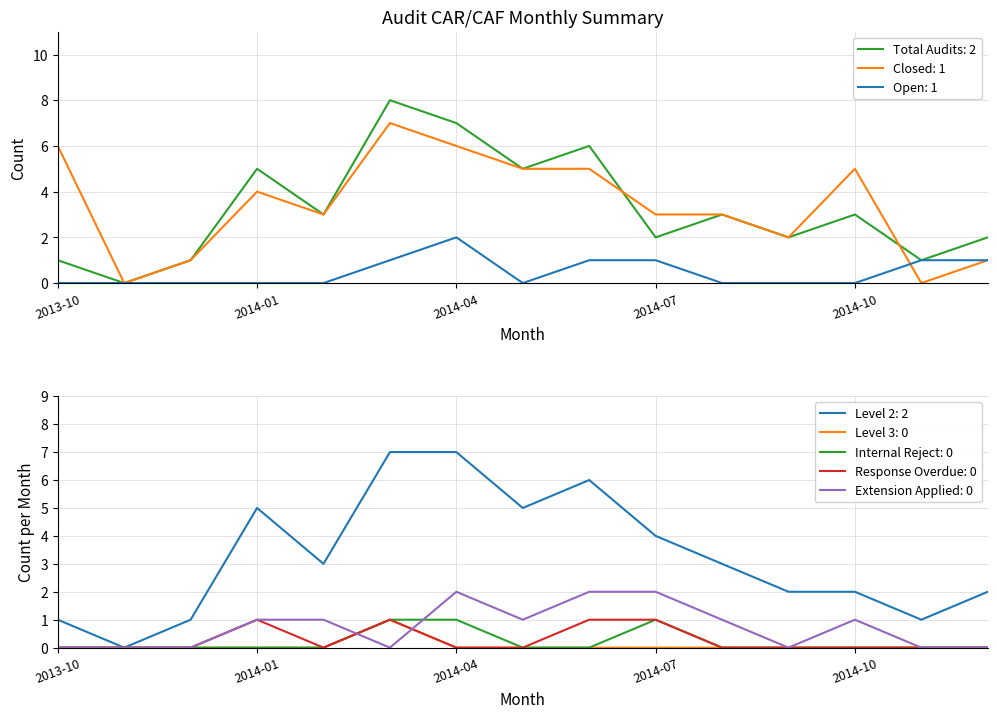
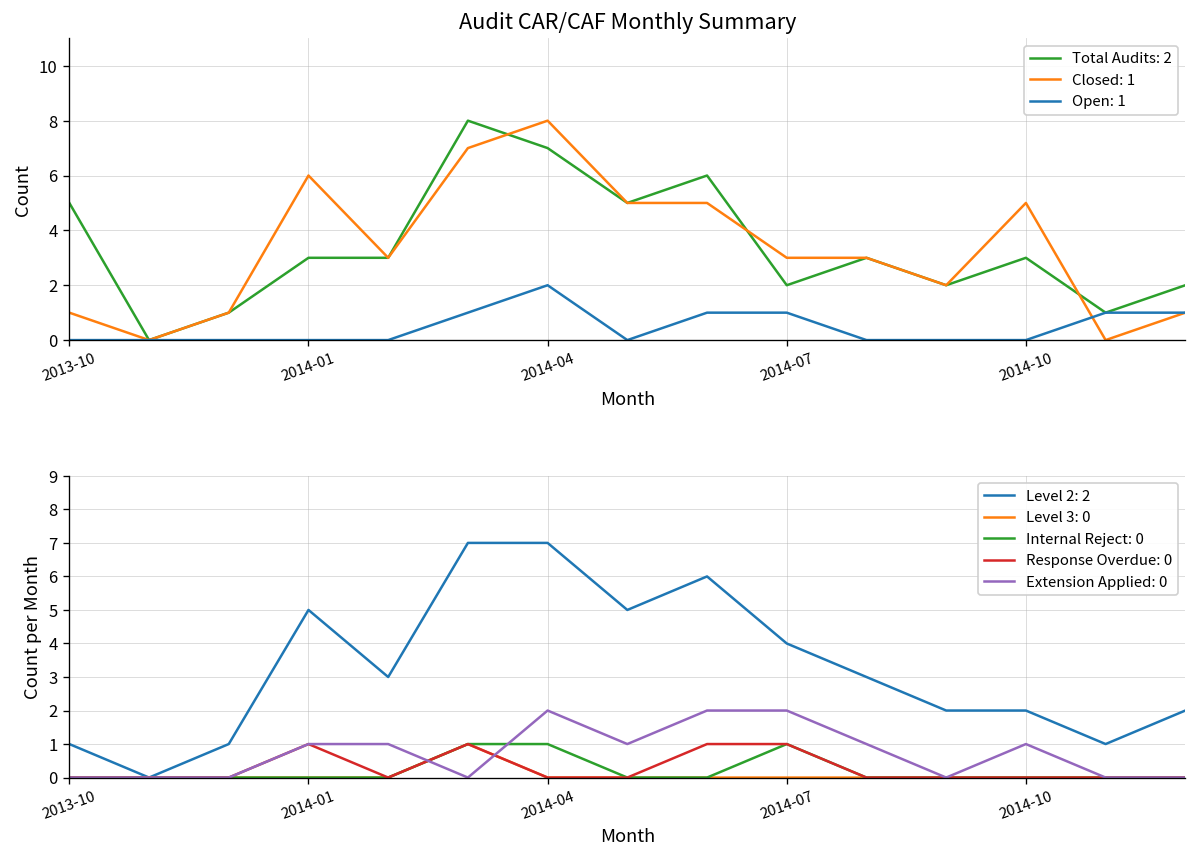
Audit CAR/CAF Monthly Summary, Total Audits: 2, 2013-10: 1 -> 5
Audit CAR/CAF Monthly Summary, Closed: 1, 2013-10: 6 -> 1
Audit CAR/CAF Monthly Summary, Total Audits: 2, 2014-01: 5 -> 3
Audit CAR/CAF Monthly Summary, Closed: 1, 2014-01: 4 -> 6
Audit CAR/CAF Monthly Summary, Closed: 1, 2014-04: 6 -> 8
